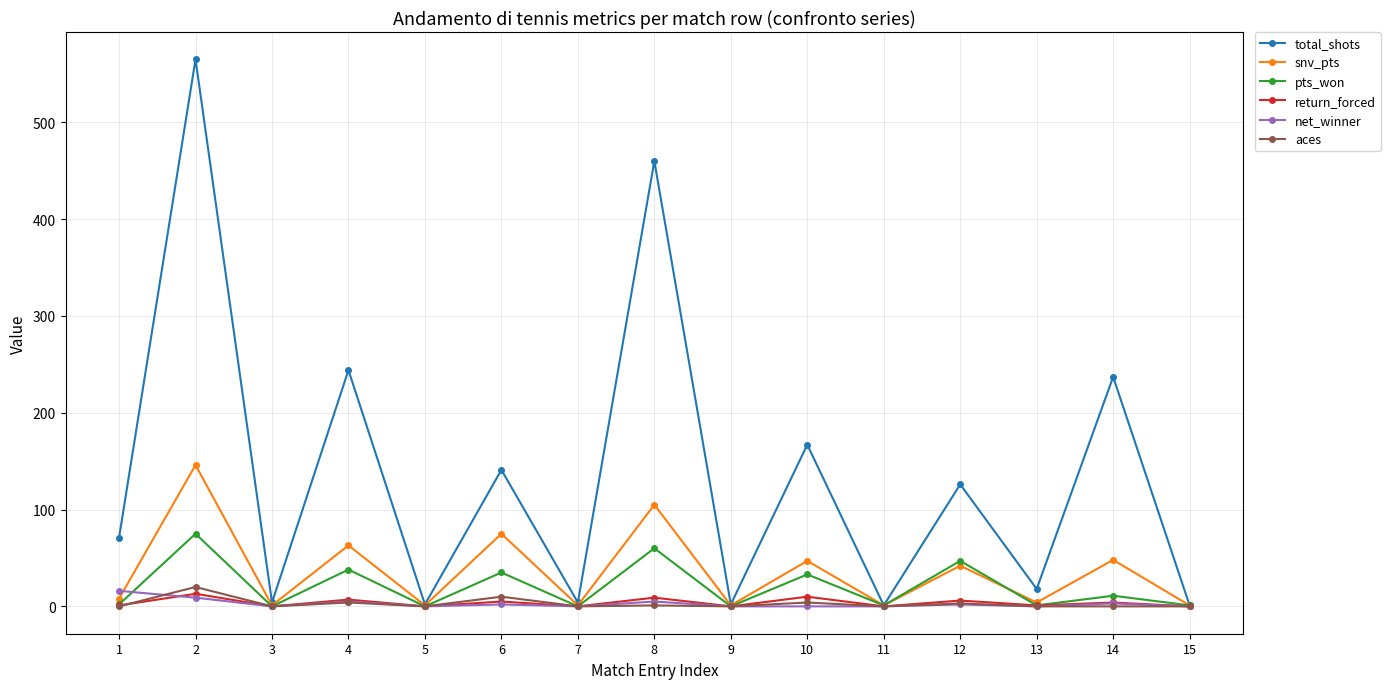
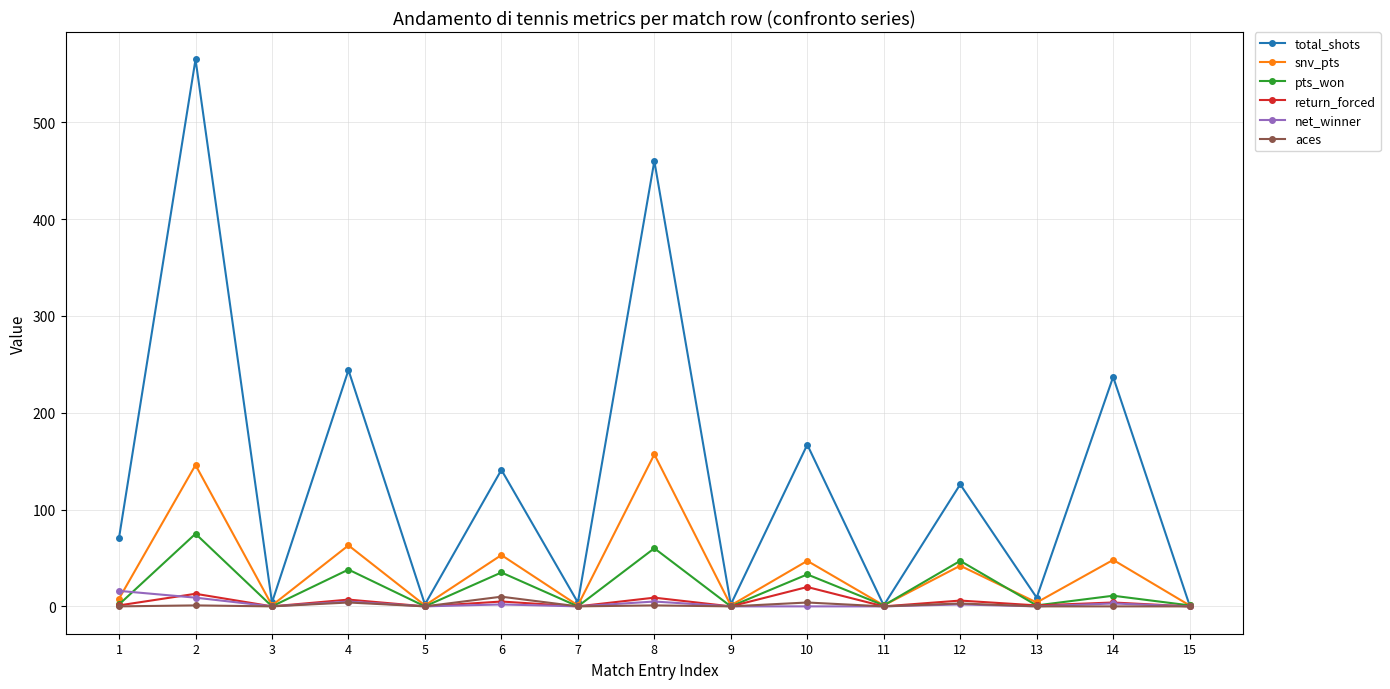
aces, 2: 20 -> 0
snv_pts, 6: 80 -> 50
snv_pts, 8: 110 -> 160
return_forced, 10: 10 -> 20
total_shots, 13: 20 -> 10
